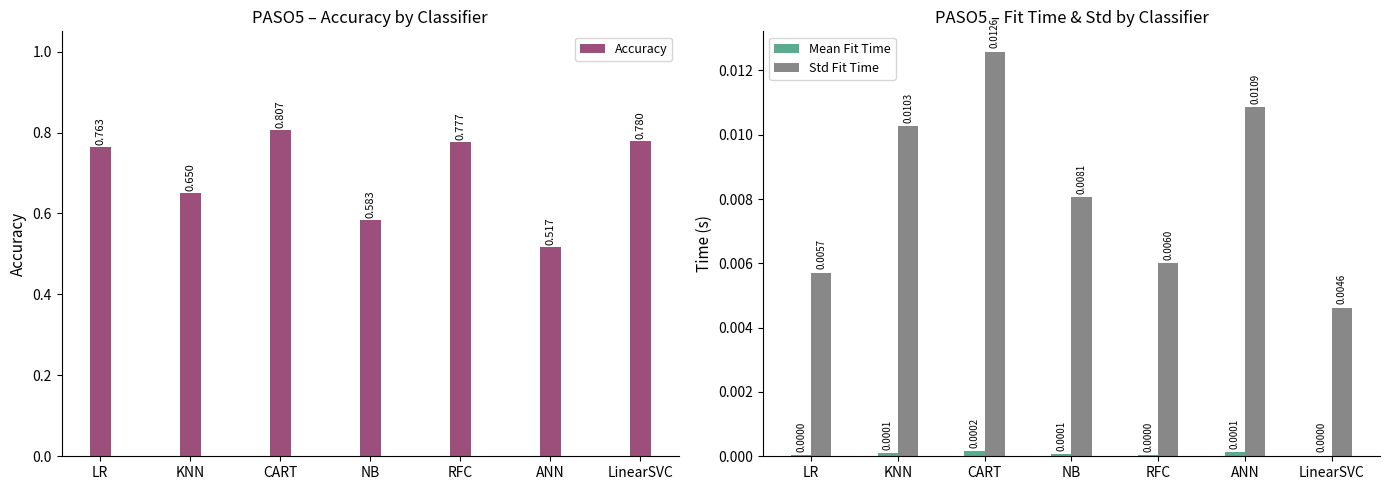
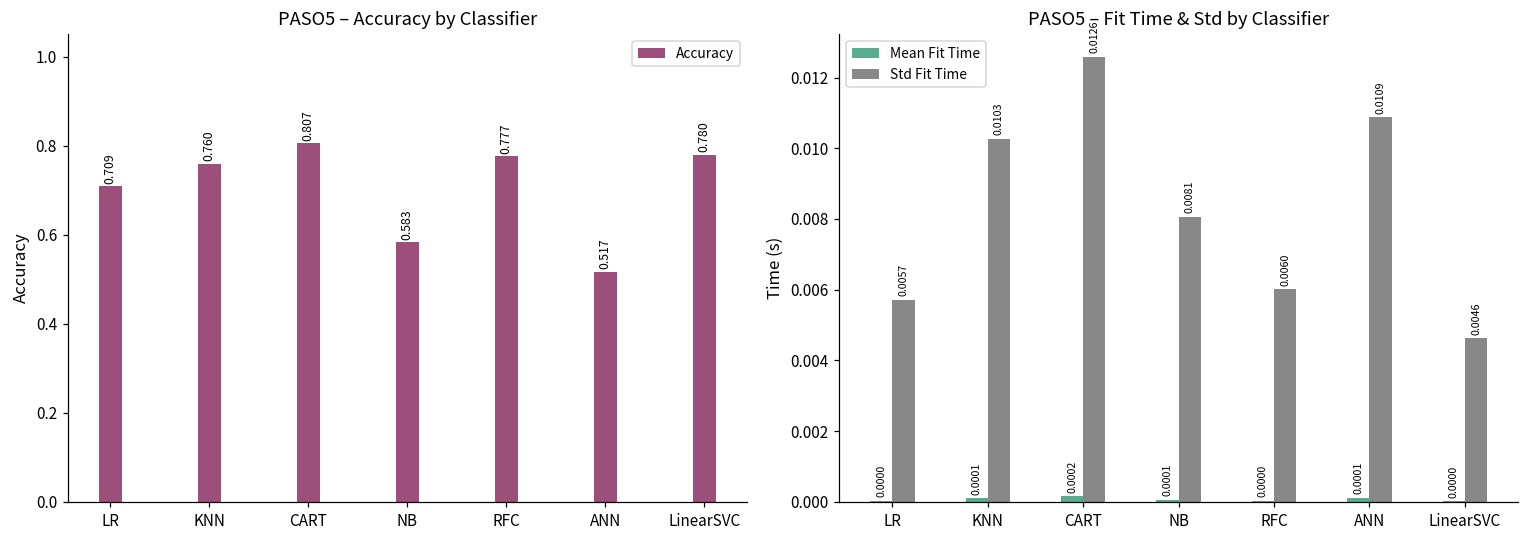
PASO5 – Accuracy by Classifier, LR: 0.763 -> 0.709
PASO5 – Accuracy by Classifier, KNN: 0.650 -> 0.760
